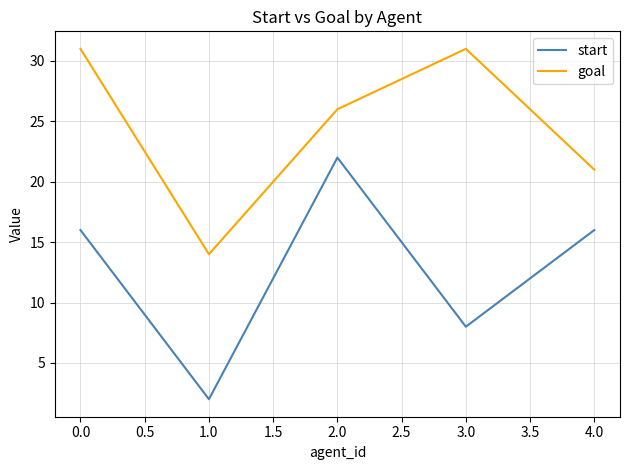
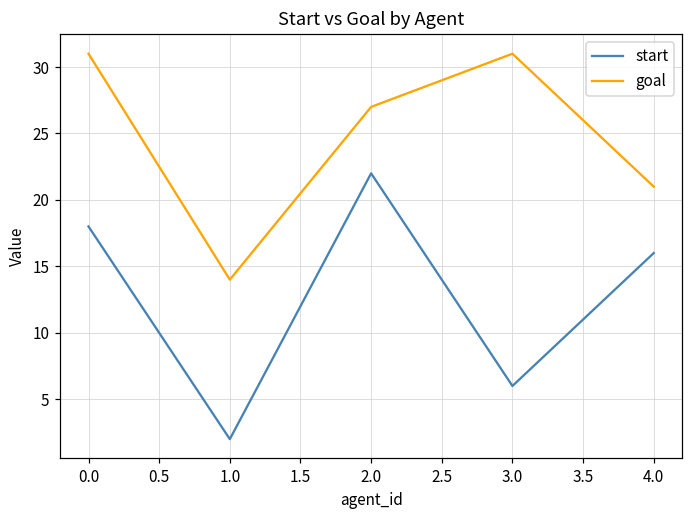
start, 0.0: 16 -> 18
goal, 2.0: 26 -> 27
start, 3.0: 8 -> 6
